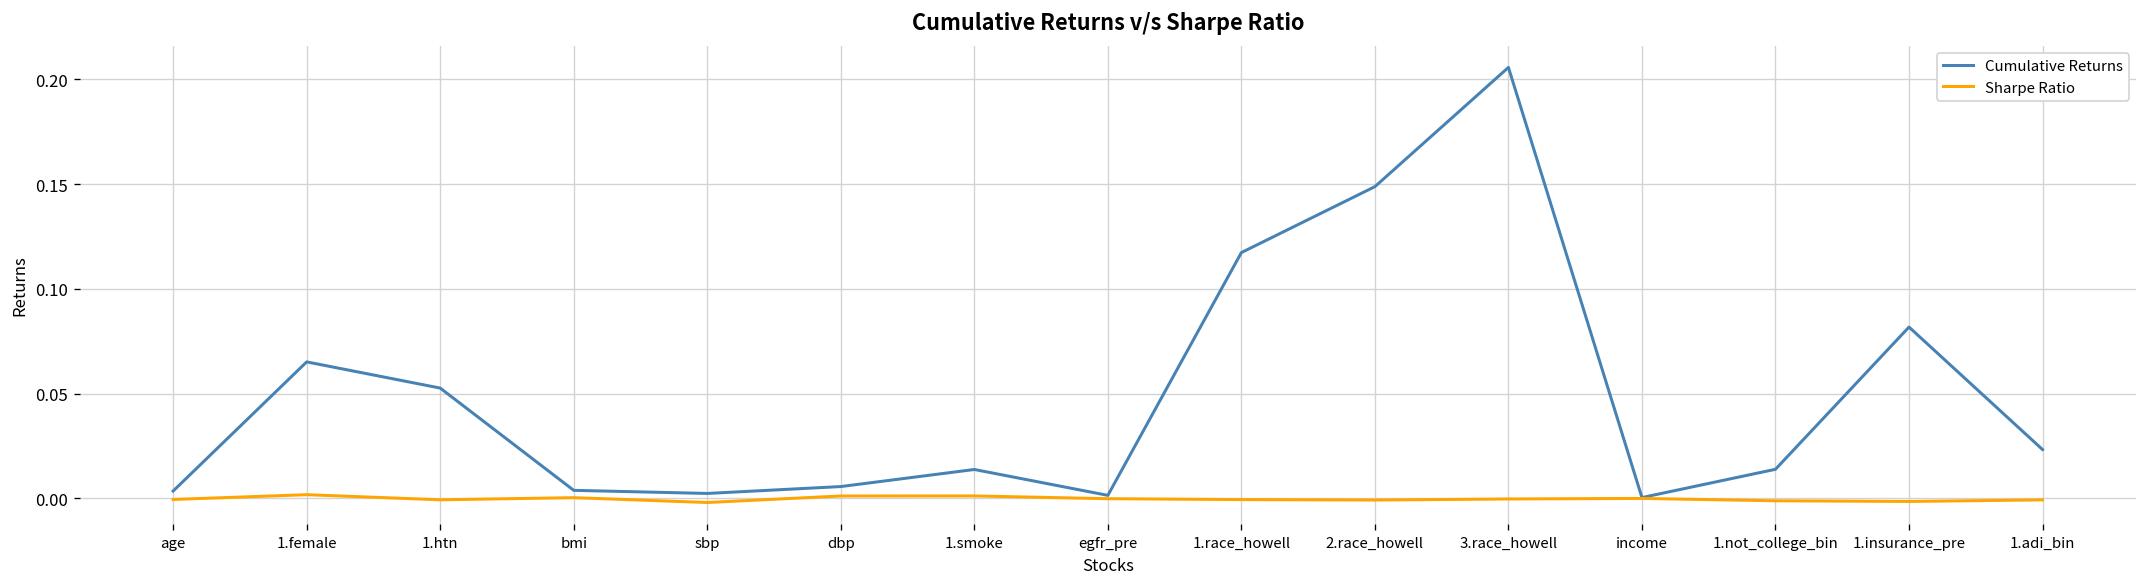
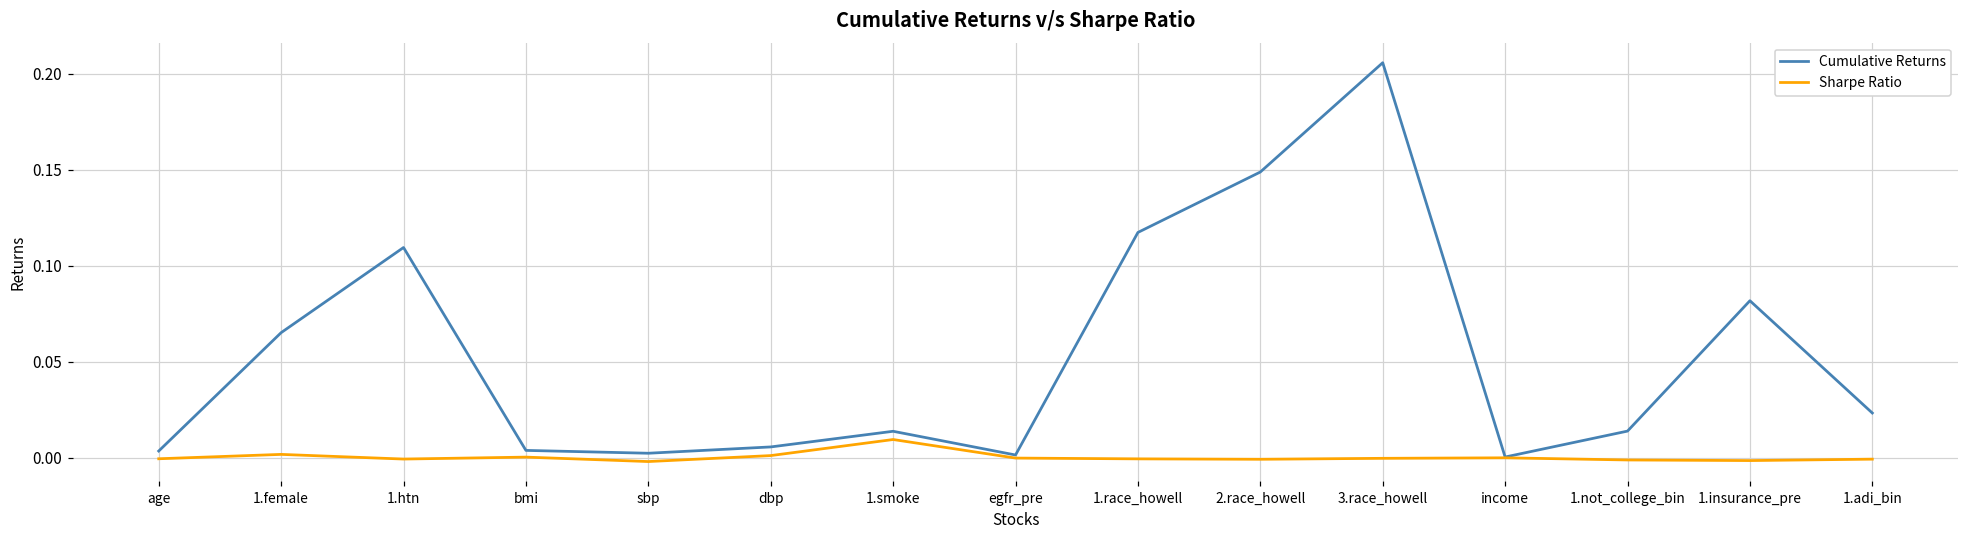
Cumulative Returns, 1.htn: 0.053 -> 0.109
Sharpe Ratio, 1.smoke: 0.001 -> 0.009
